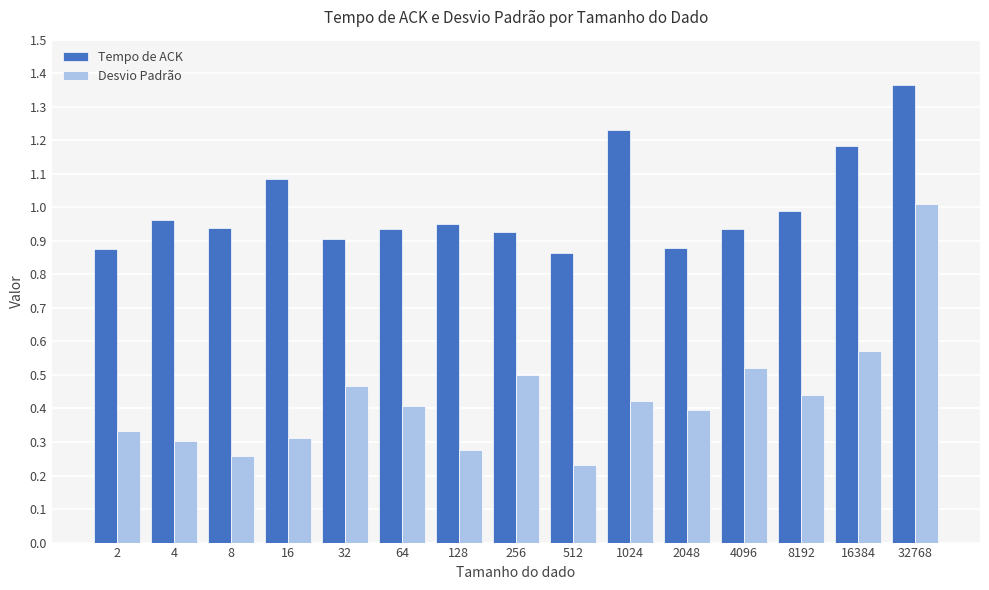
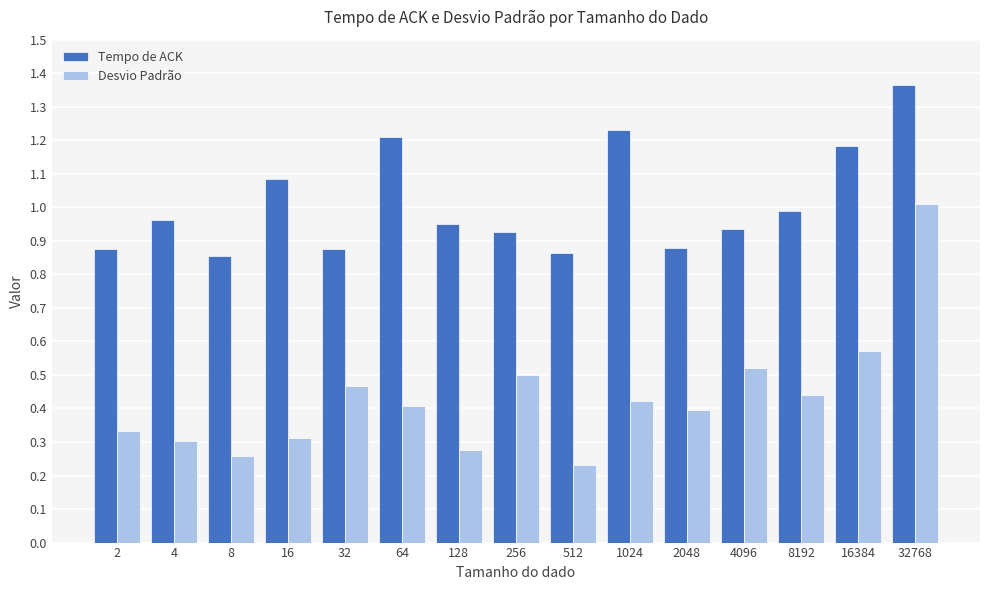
Tempo de ACK, 8: 0.94 -> 0.85
Tempo de ACK, 32: 0.91 -> 0.87
Tempo de ACK, 64: 0.93 -> 1.21
